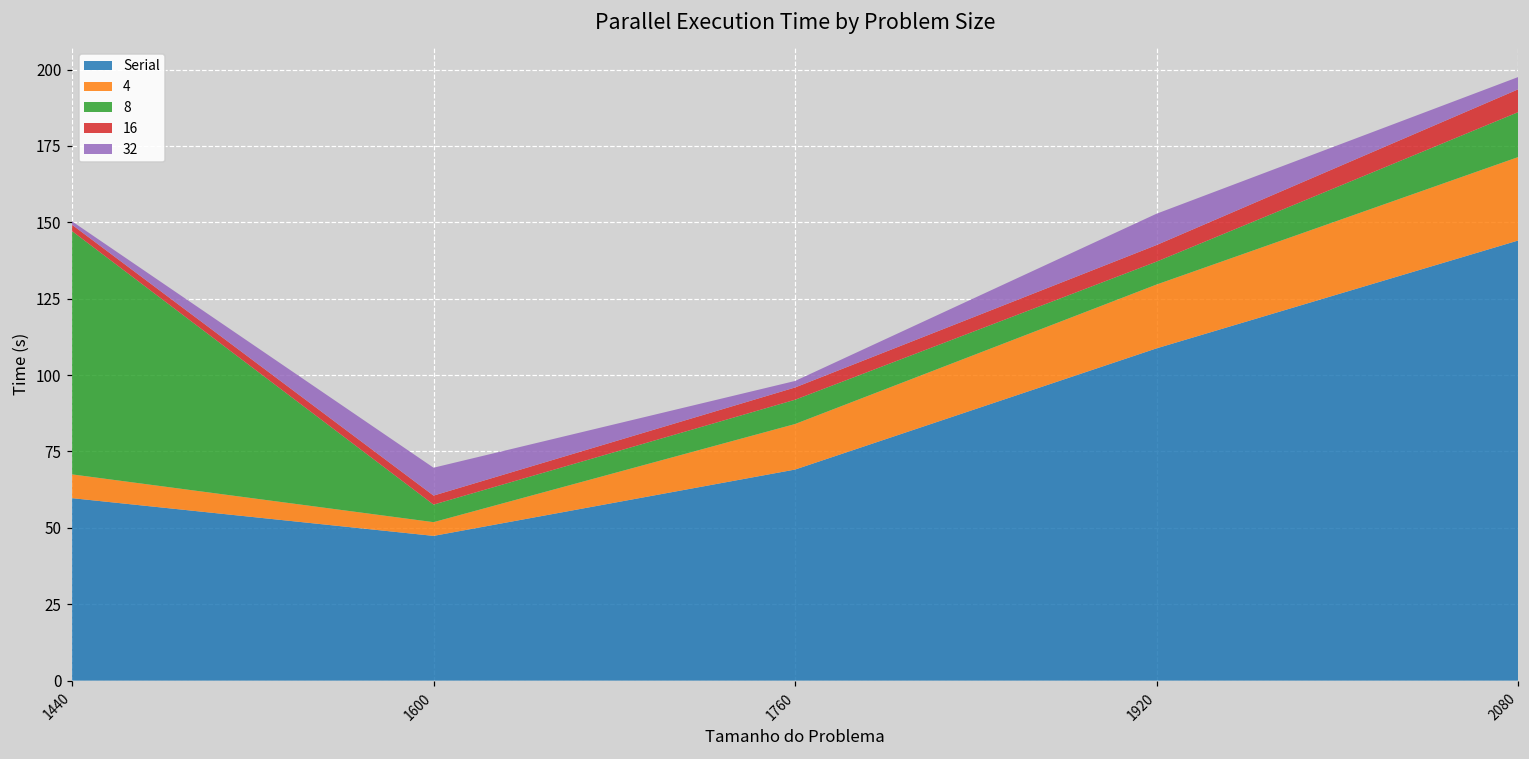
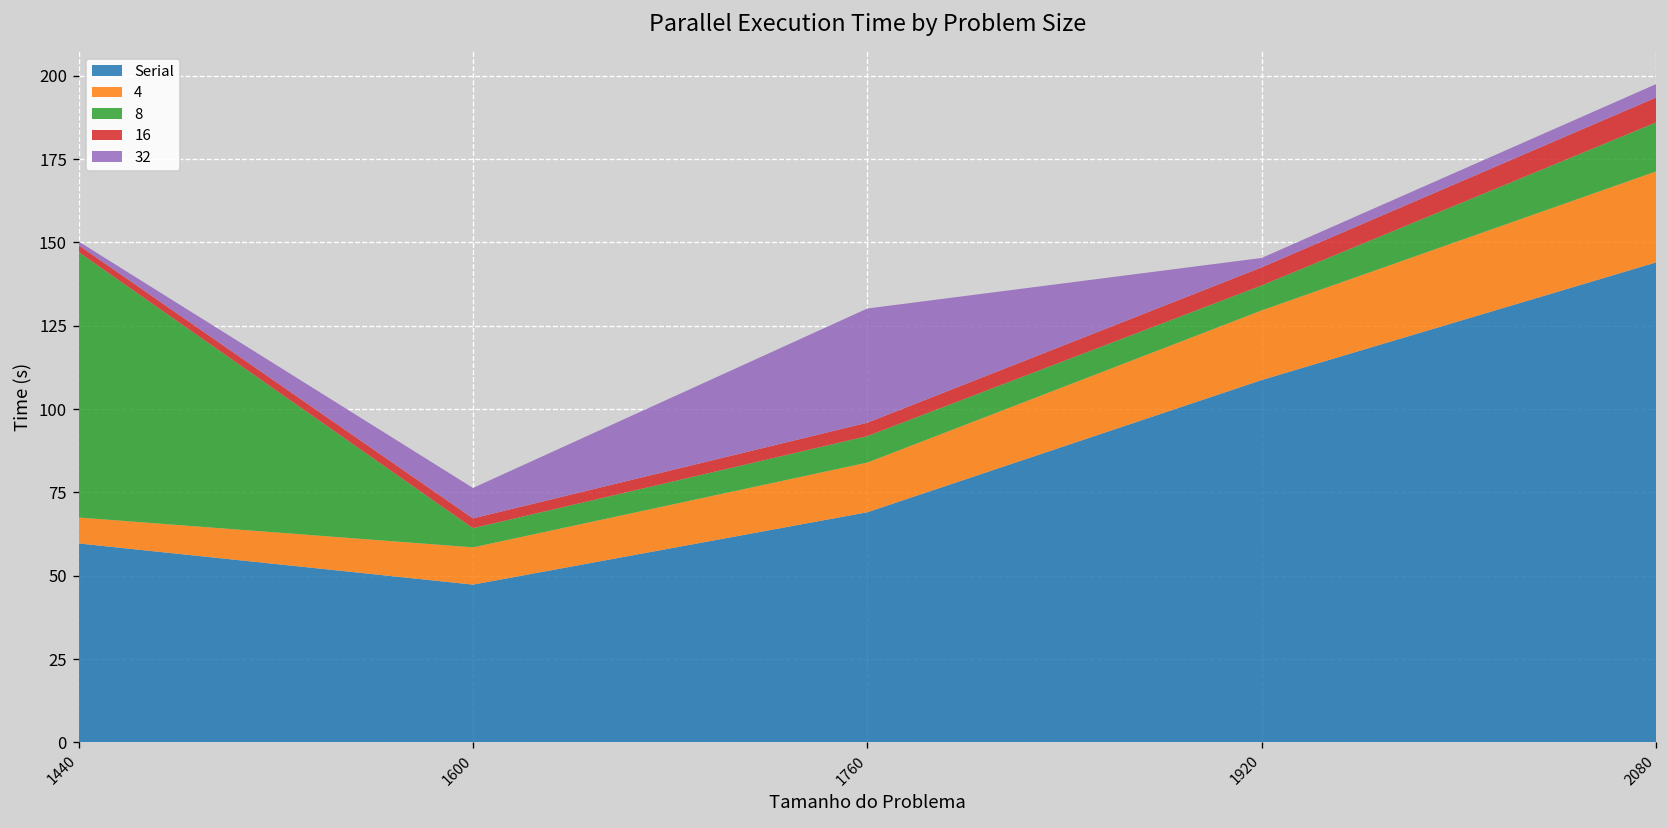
4, 1600: 4 -> 11
32, 1760: 2 -> 34
32, 1920: 10 -> 3
